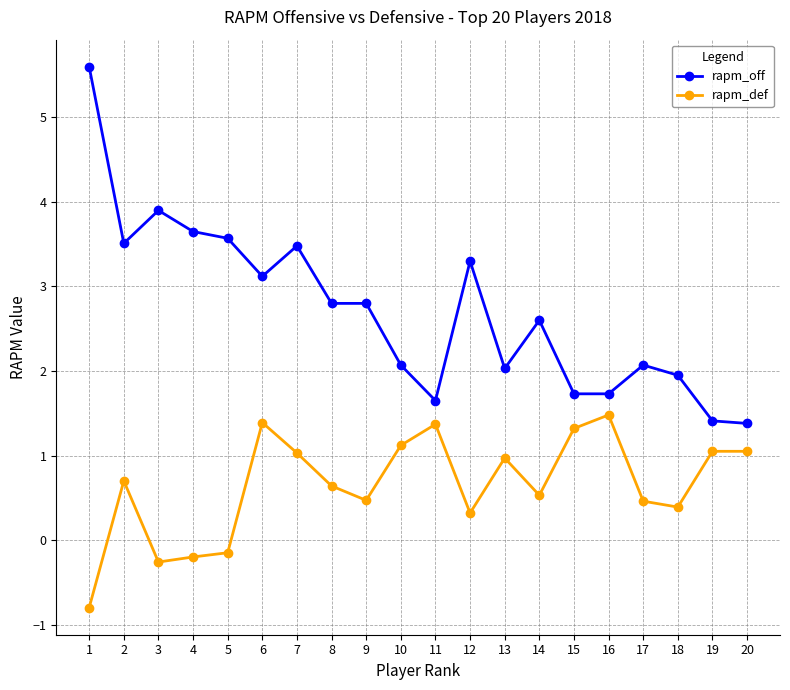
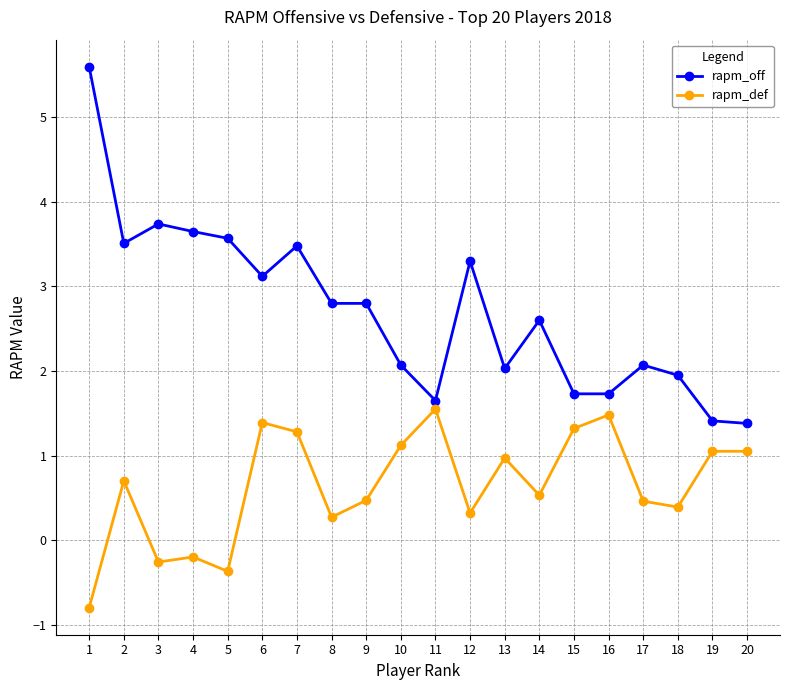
rapm_off, 3: 3.9 -> 3.7
rapm_def, 5: -0.2 -> -0.4
rapm_def, 7: 1.0 -> 1.3
rapm_def, 8: 0.6 -> 0.3
rapm_def, 11: 1.4 -> 1.6
